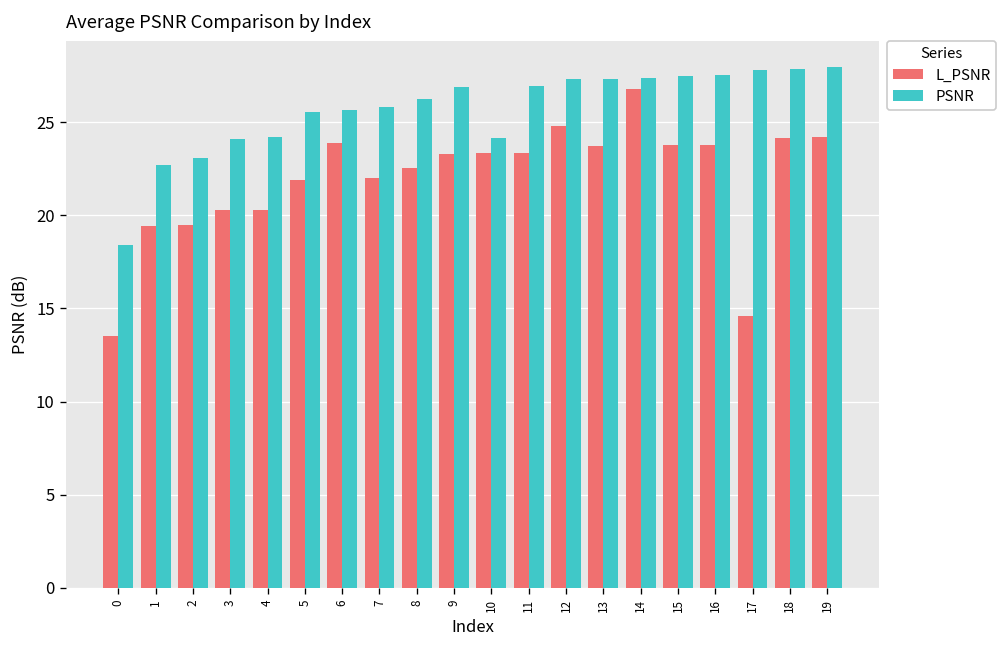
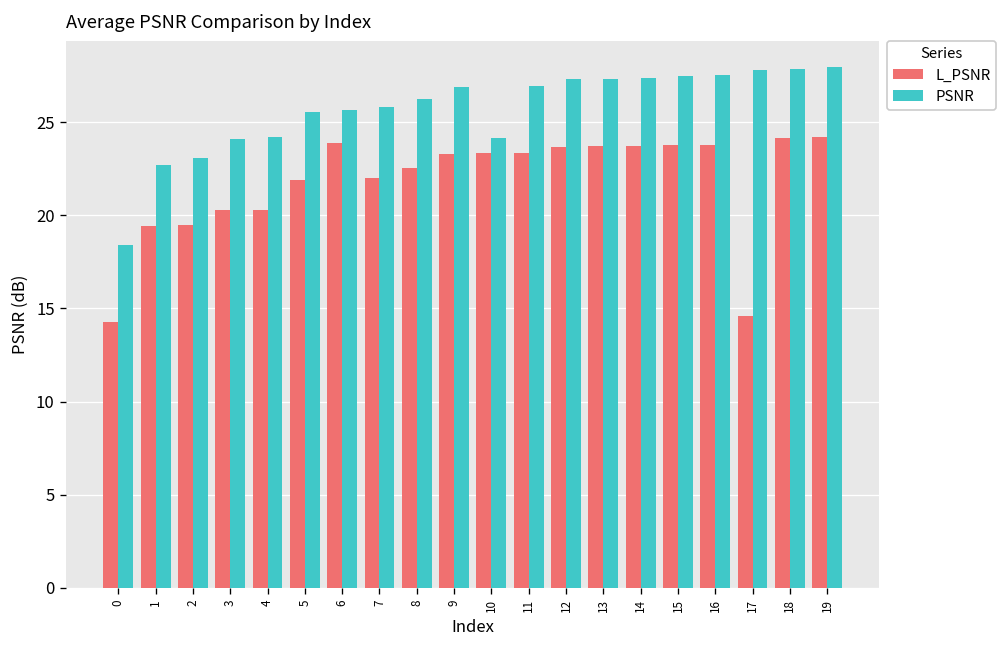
L_PSNR, 0: 13.5 -> 14.3
L_PSNR, 12: 24.8 -> 23.7
L_PSNR, 14: 26.8 -> 23.7
